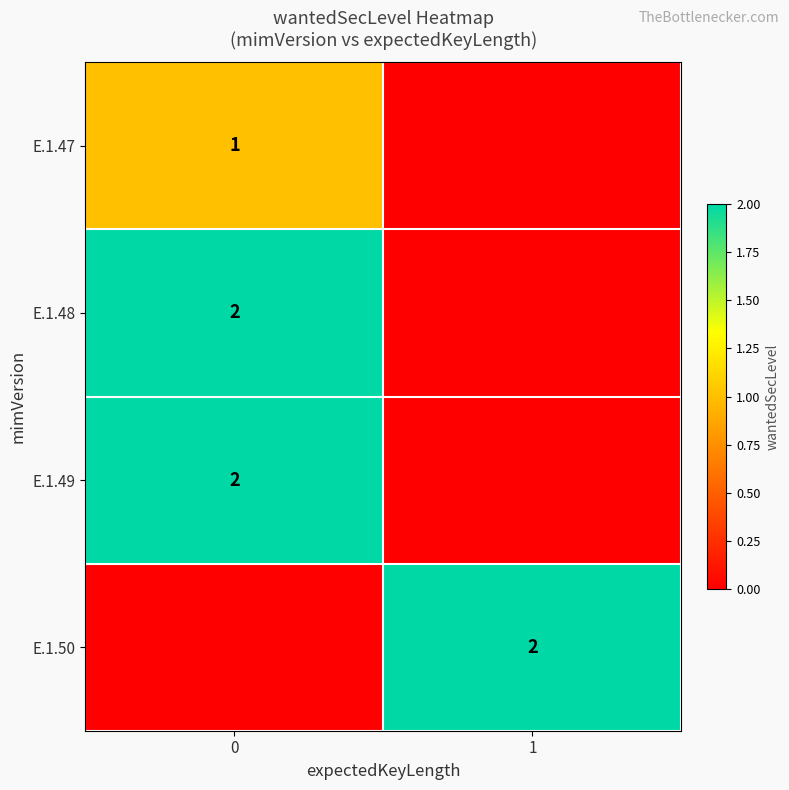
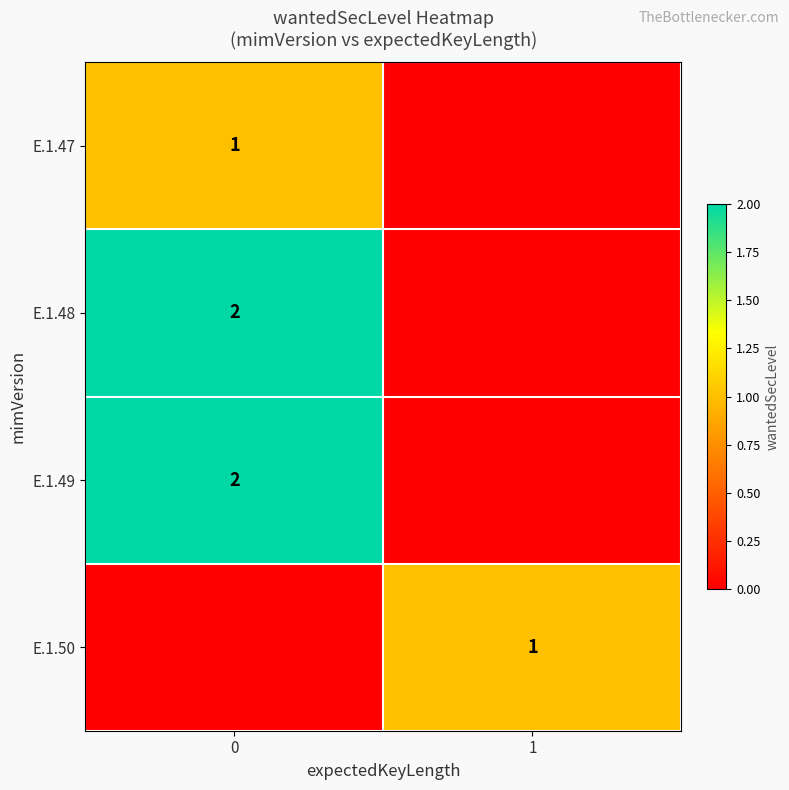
E.1.50, 1: 2 -> 1
